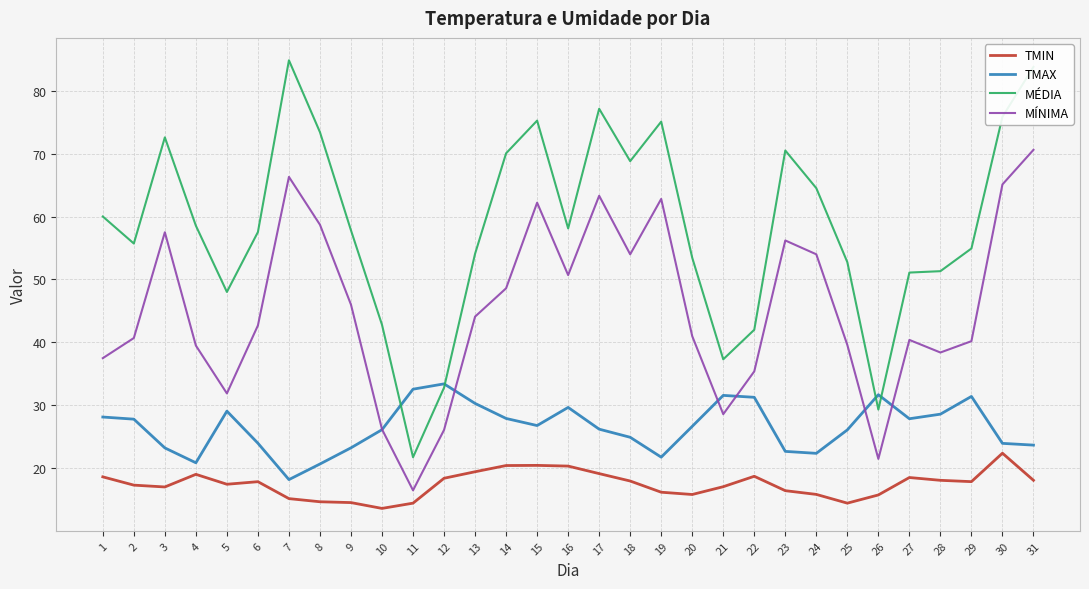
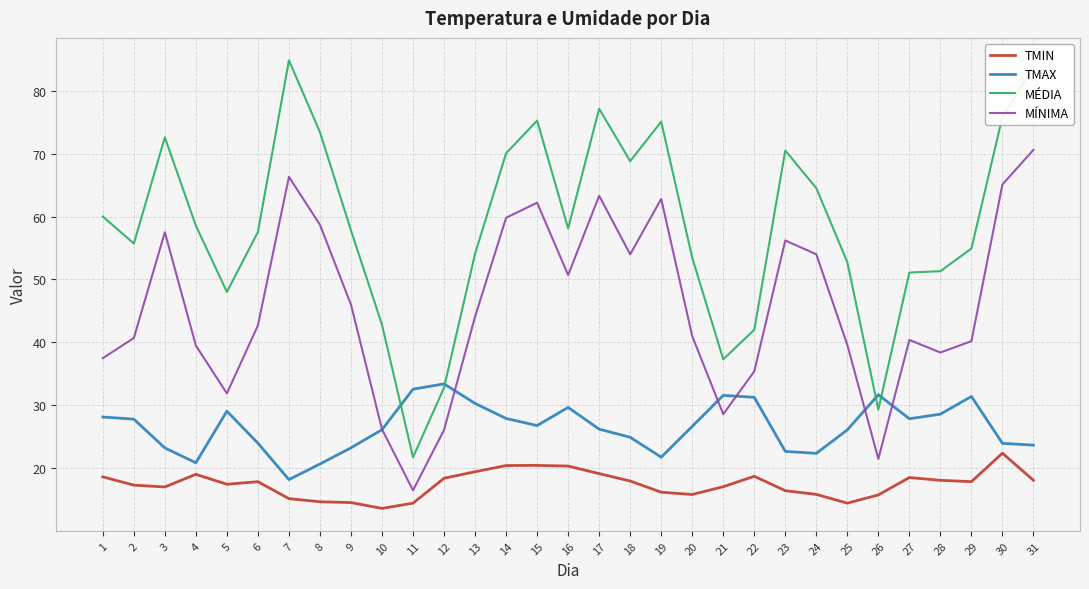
MÍNIMA, 14: 49 -> 60
